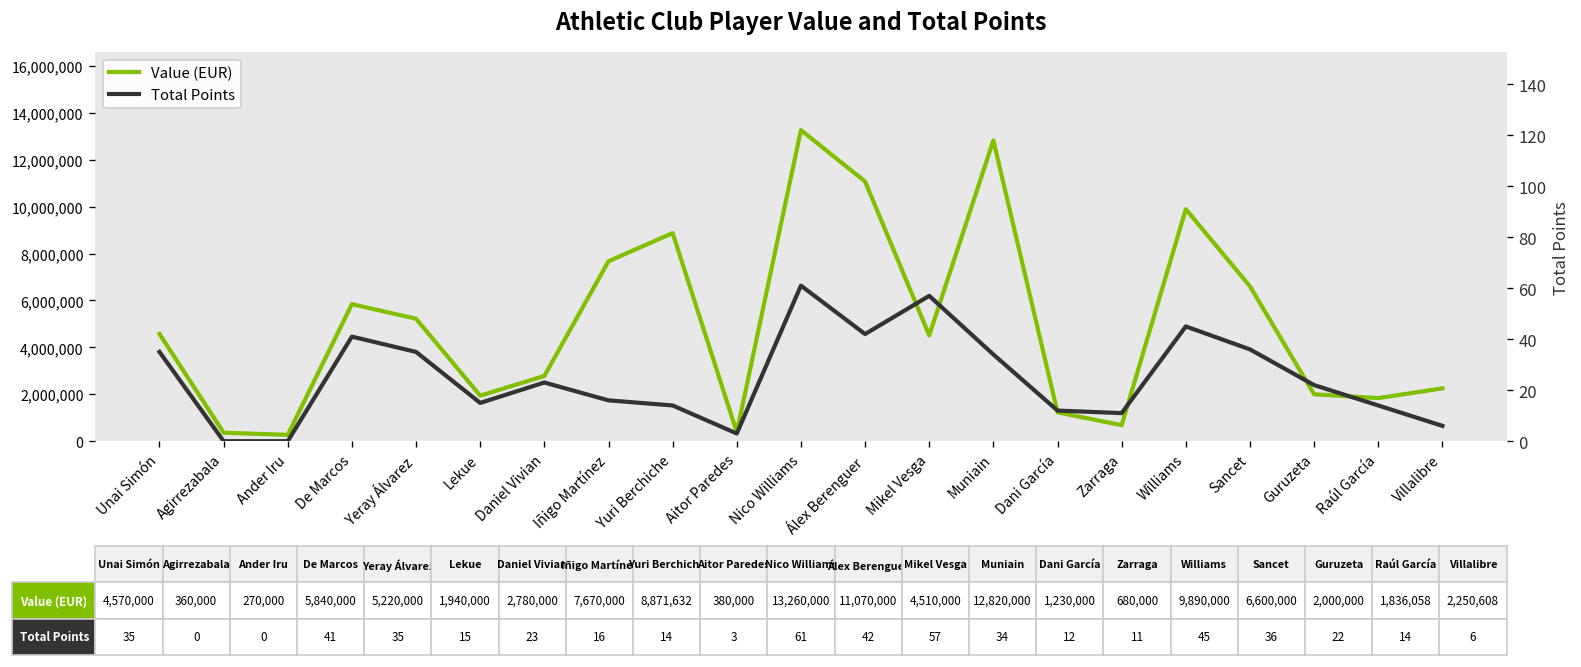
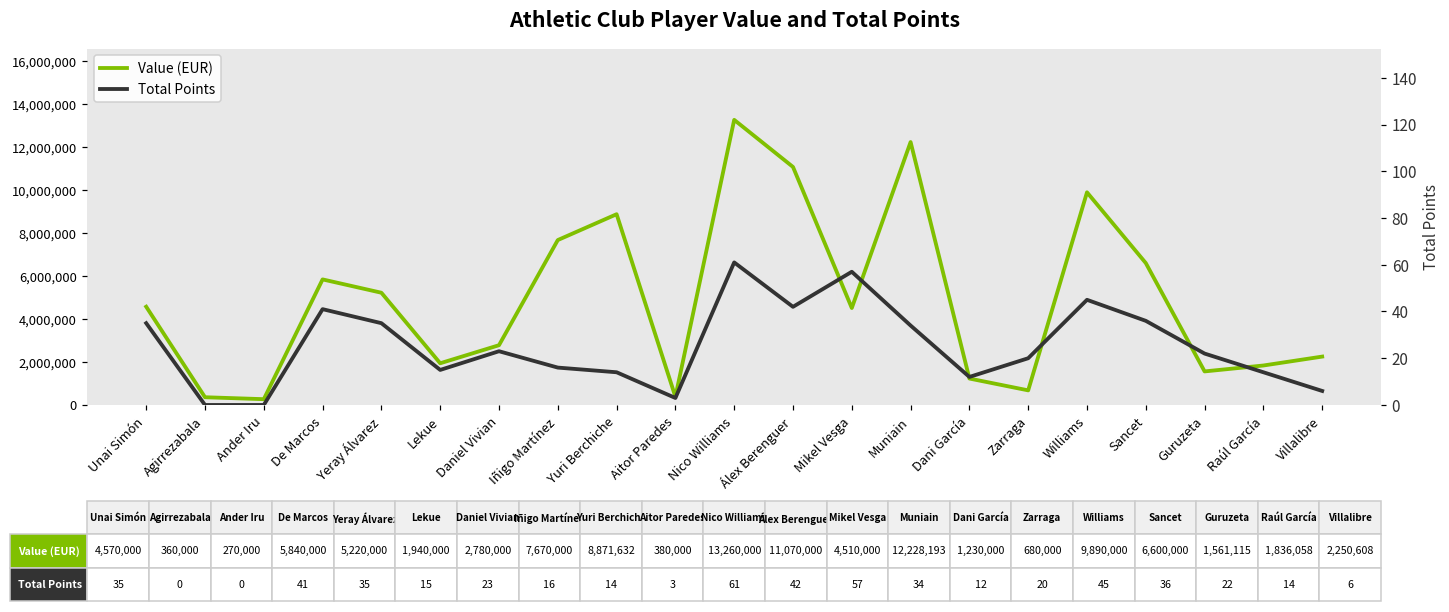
Value (EUR), Muniain: 12,820,000 -> 12,228,193
Value (EUR), Guruzeta: 2,000,000 -> 1,561,115
Total Points, Zarraga: 11 -> 20
